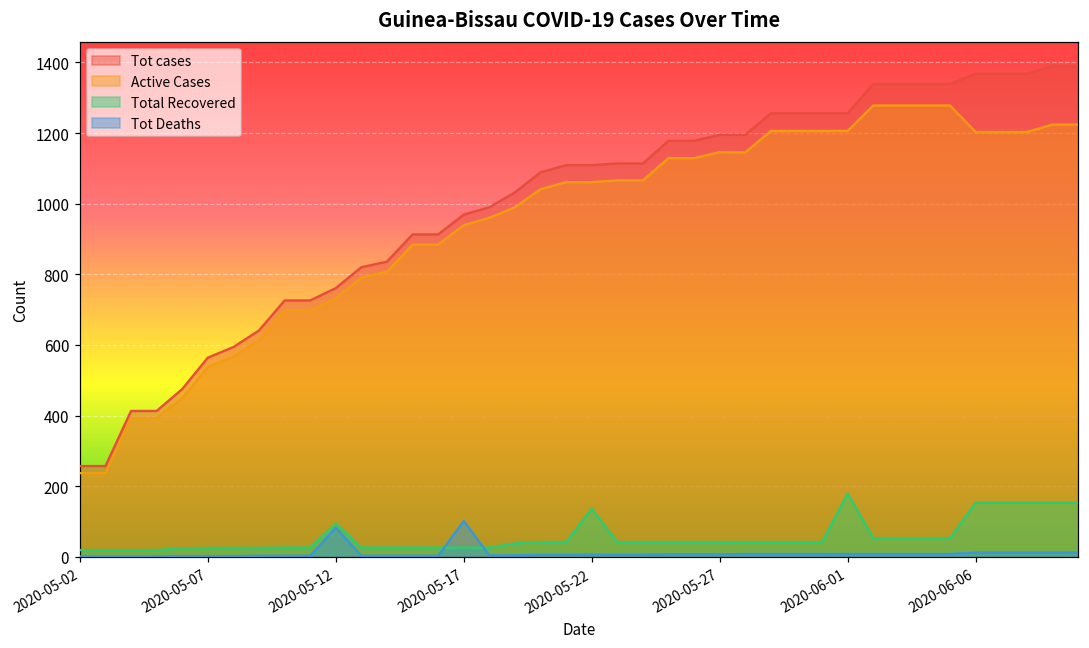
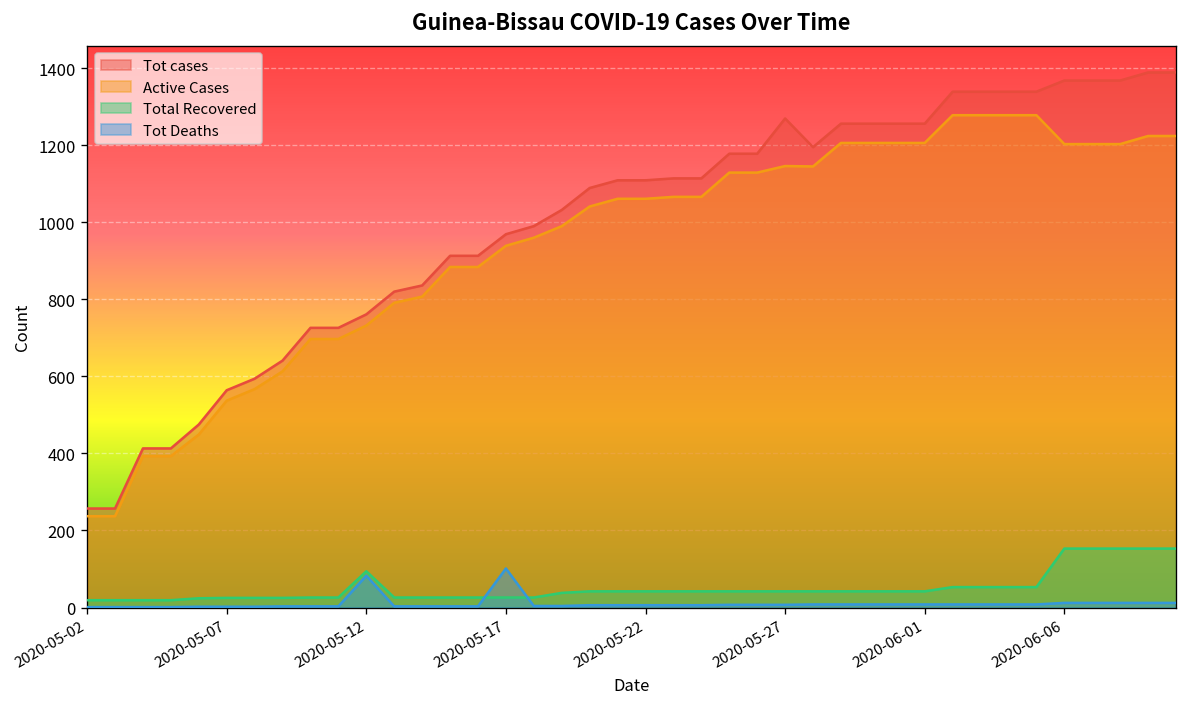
Total Recovered, 2020-05-22: 140 -> 40
Tot cases, 2020-05-27: 1200 -> 1270
Total Recovered, 2020-06-01: 180 -> 40
